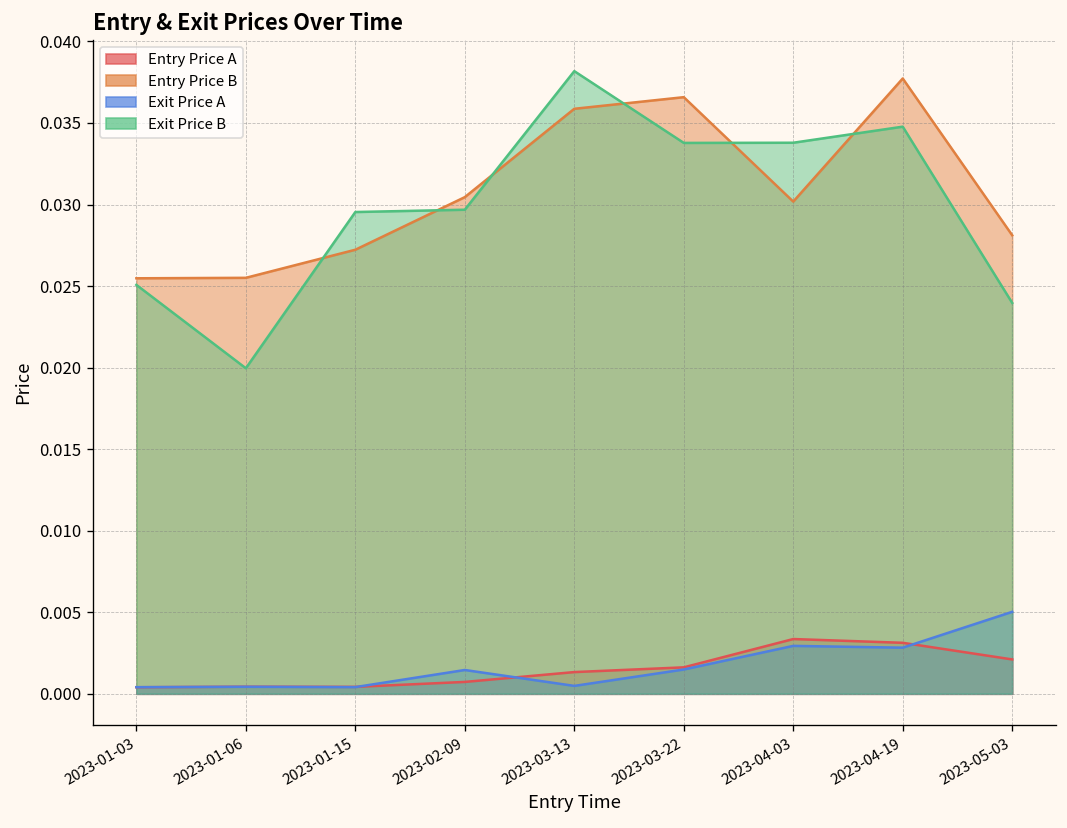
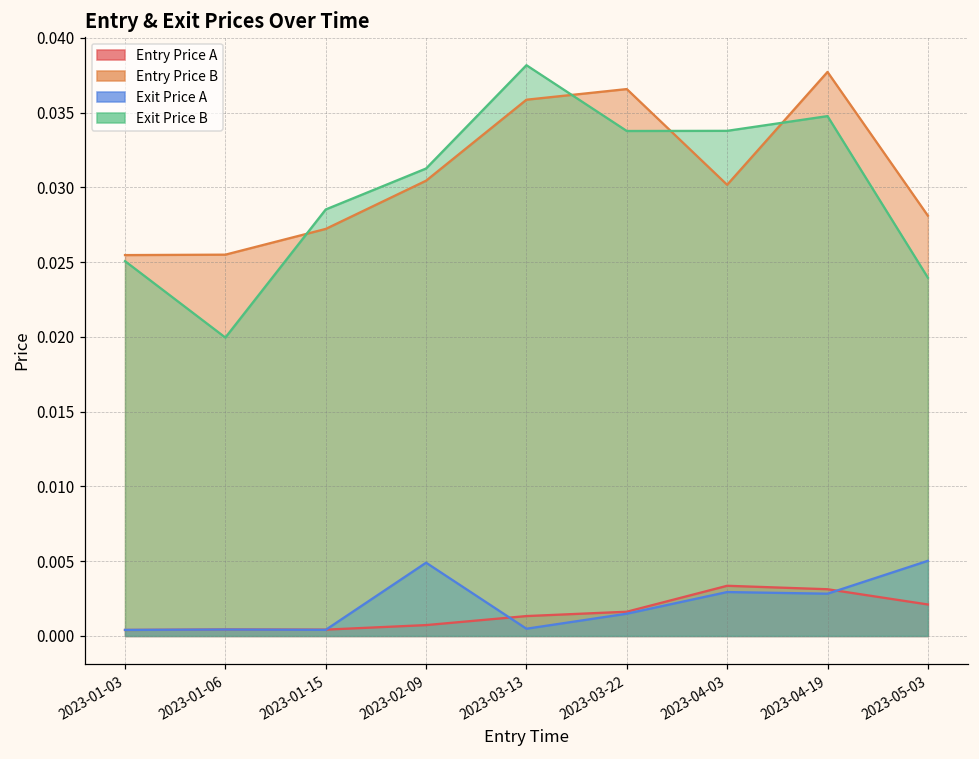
Exit Price B, 2023-01-15: 0.0295 -> 0.0285
Exit Price A, 2023-02-09: 0.0015 -> 0.0049
Exit Price B, 2023-02-09: 0.0297 -> 0.0313
